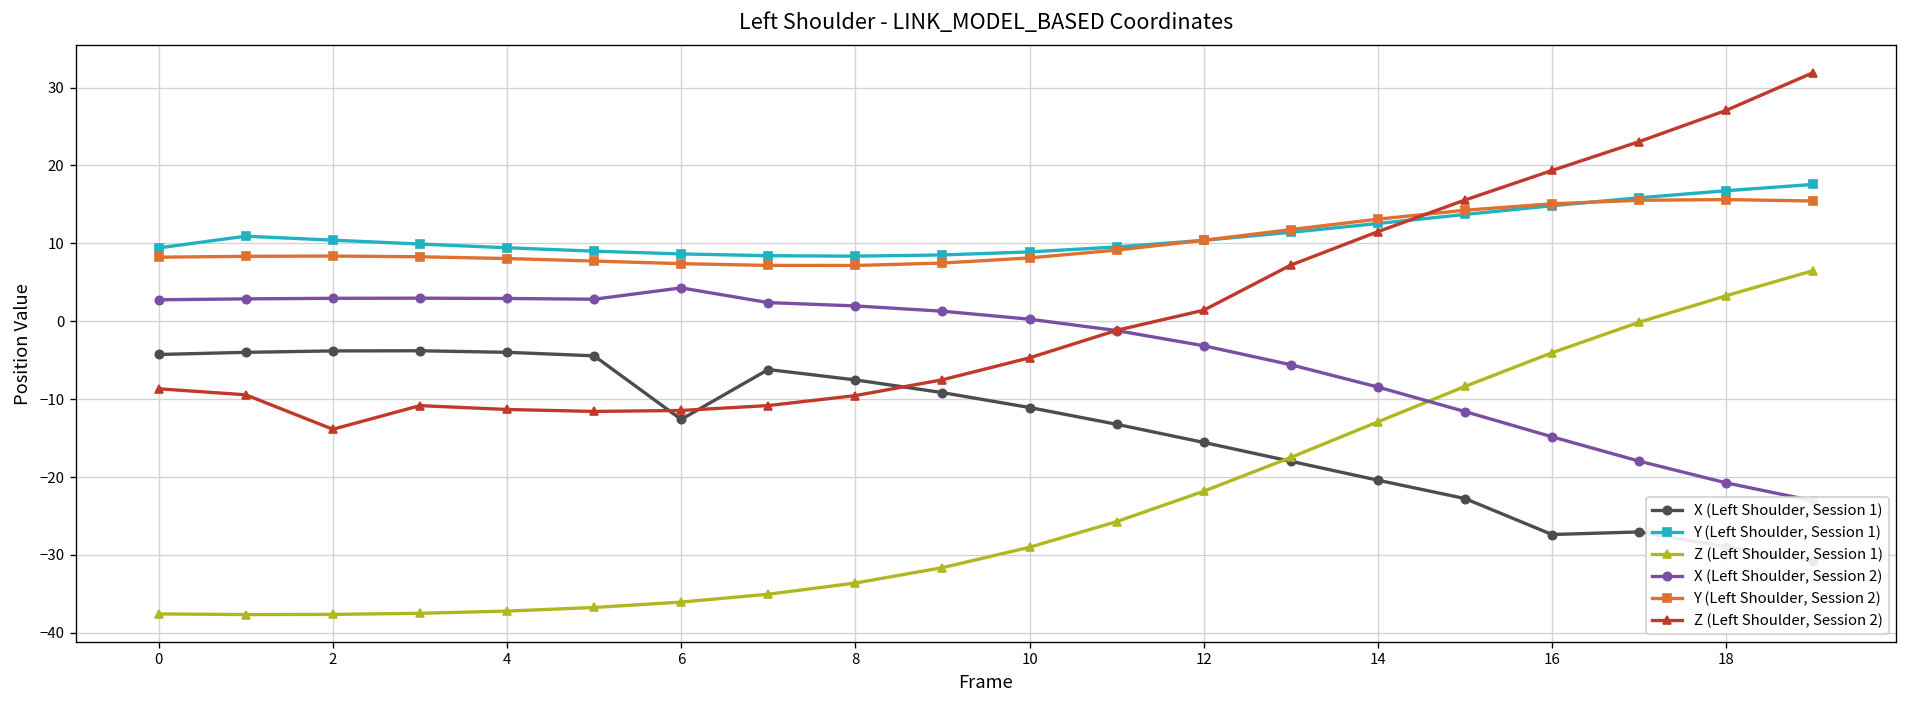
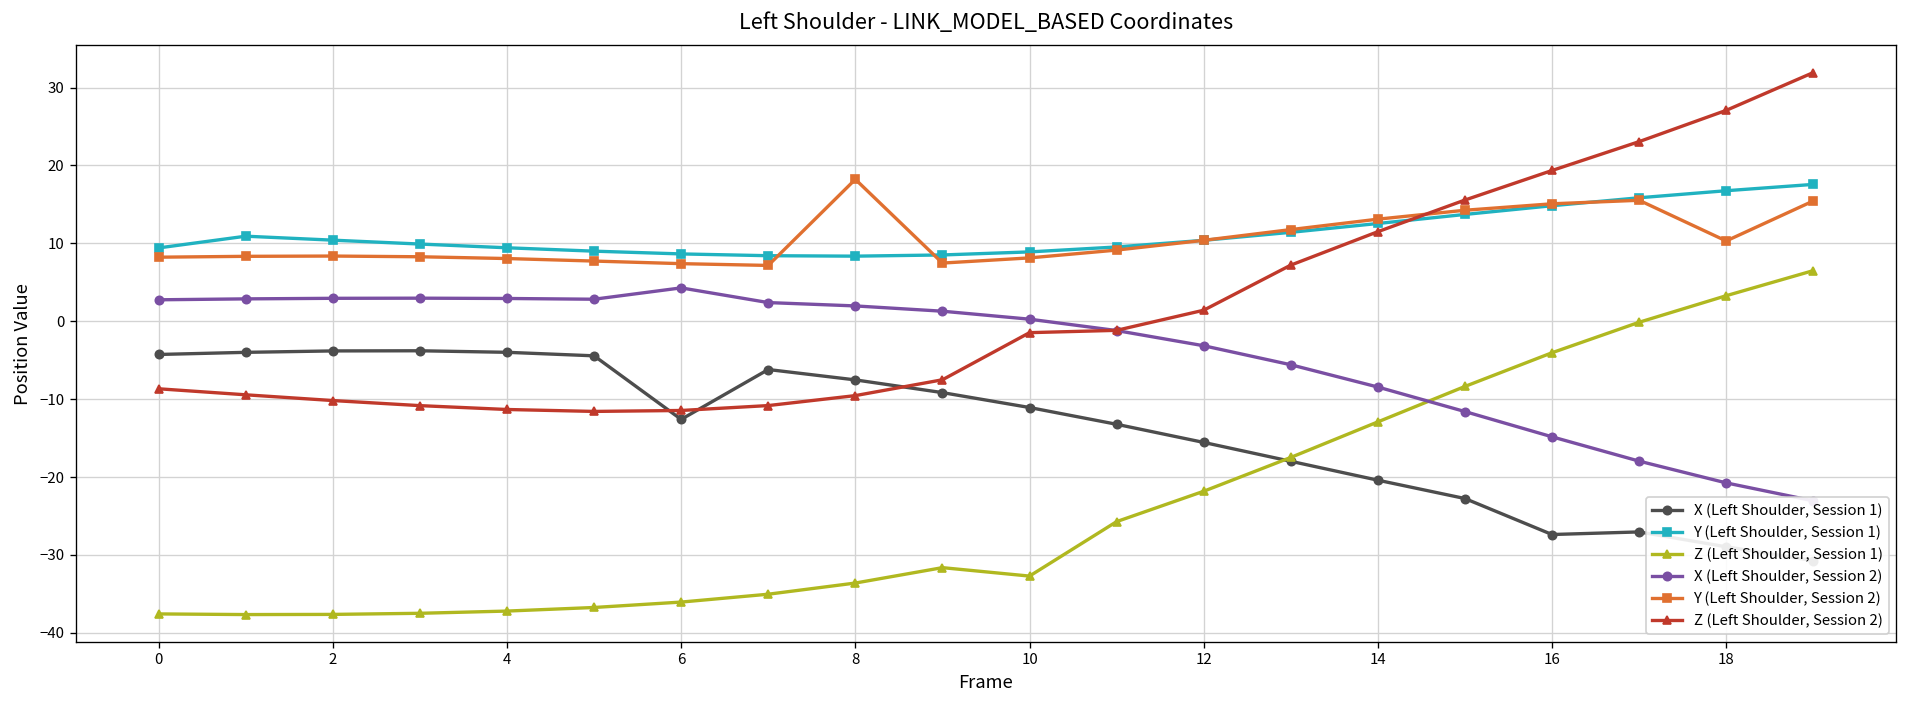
Z (Left Shoulder, Session 2), 2: -14 -> -10
Y (Left Shoulder, Session 2), 8: 7 -> 18
Z (Left Shoulder, Session 1), 10: -29 -> -33
Z (Left Shoulder, Session 2), 10: -5 -> -1
Y (Left Shoulder, Session 2), 18: 16 -> 10
